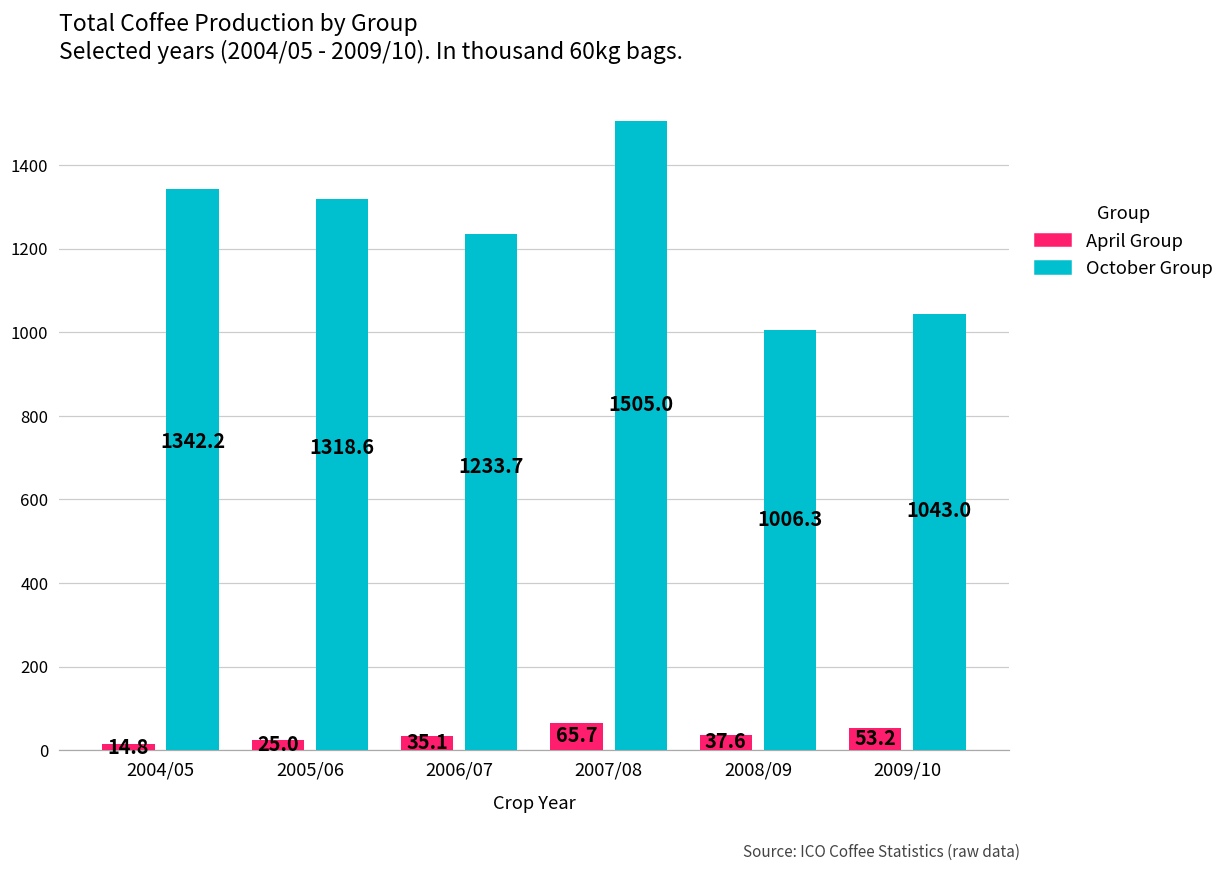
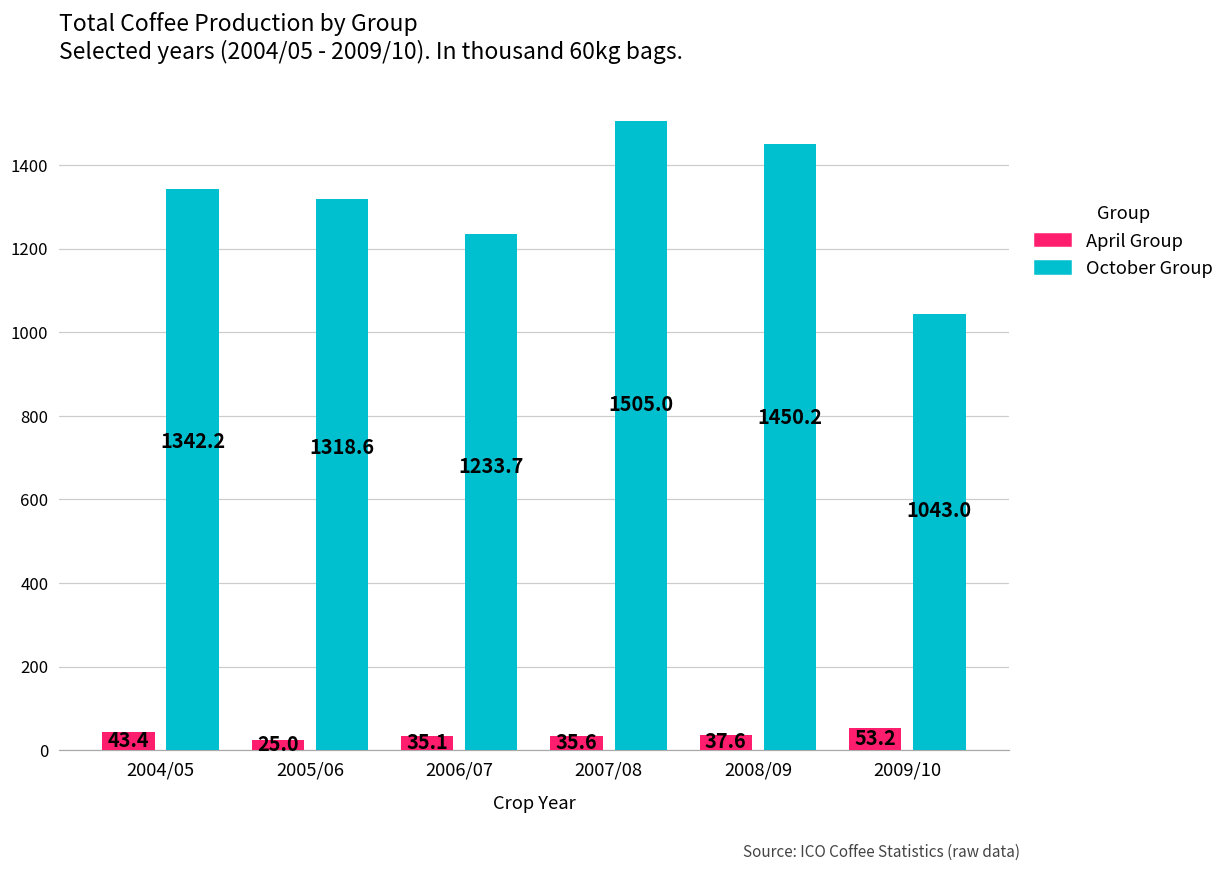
April Group, 2004/05: 14.8 -> 43.4
April Group, 2007/08: 65.7 -> 35.6
October Group, 2008/09: 1006.3 -> 1450.2
